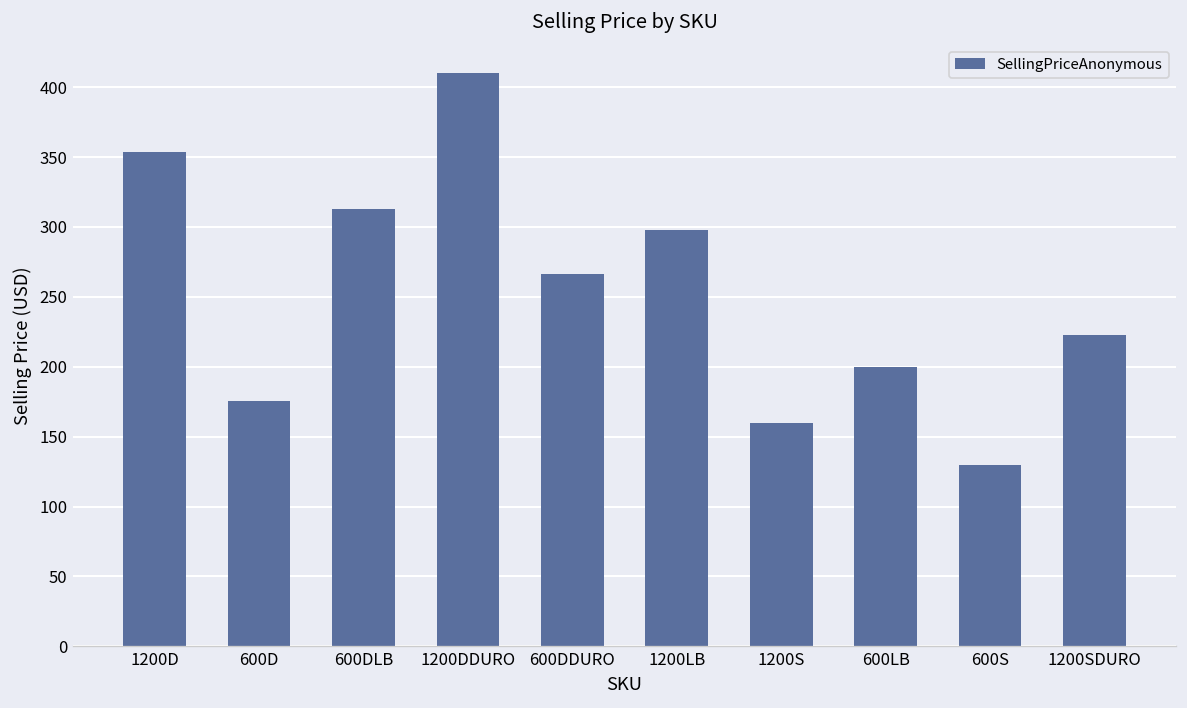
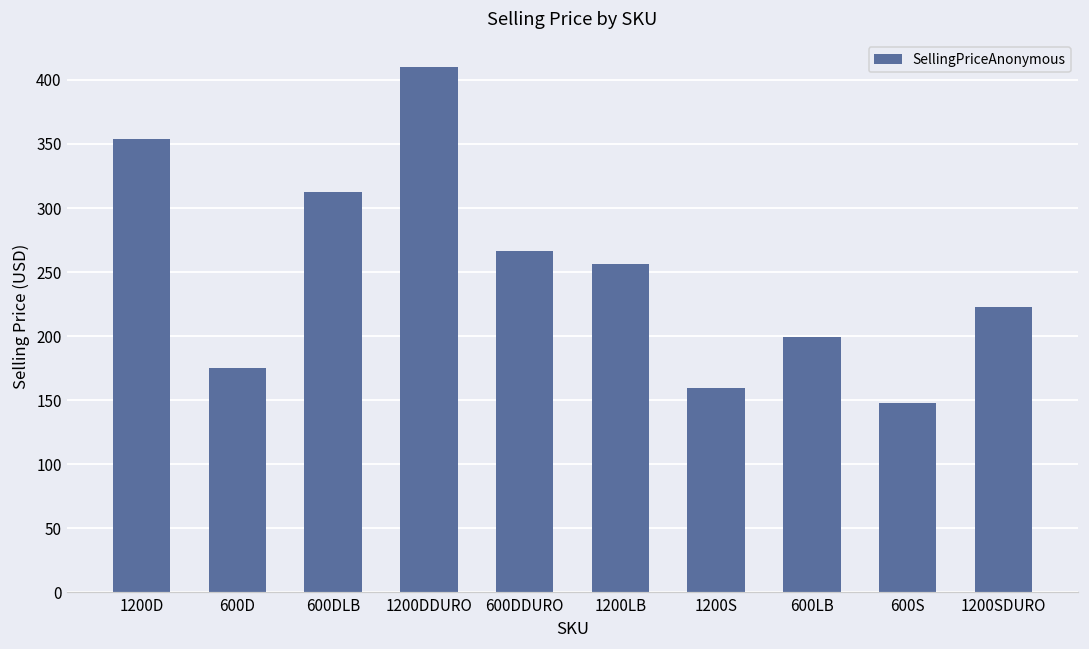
1200LB: 298 -> 256
600S: 129 -> 148
